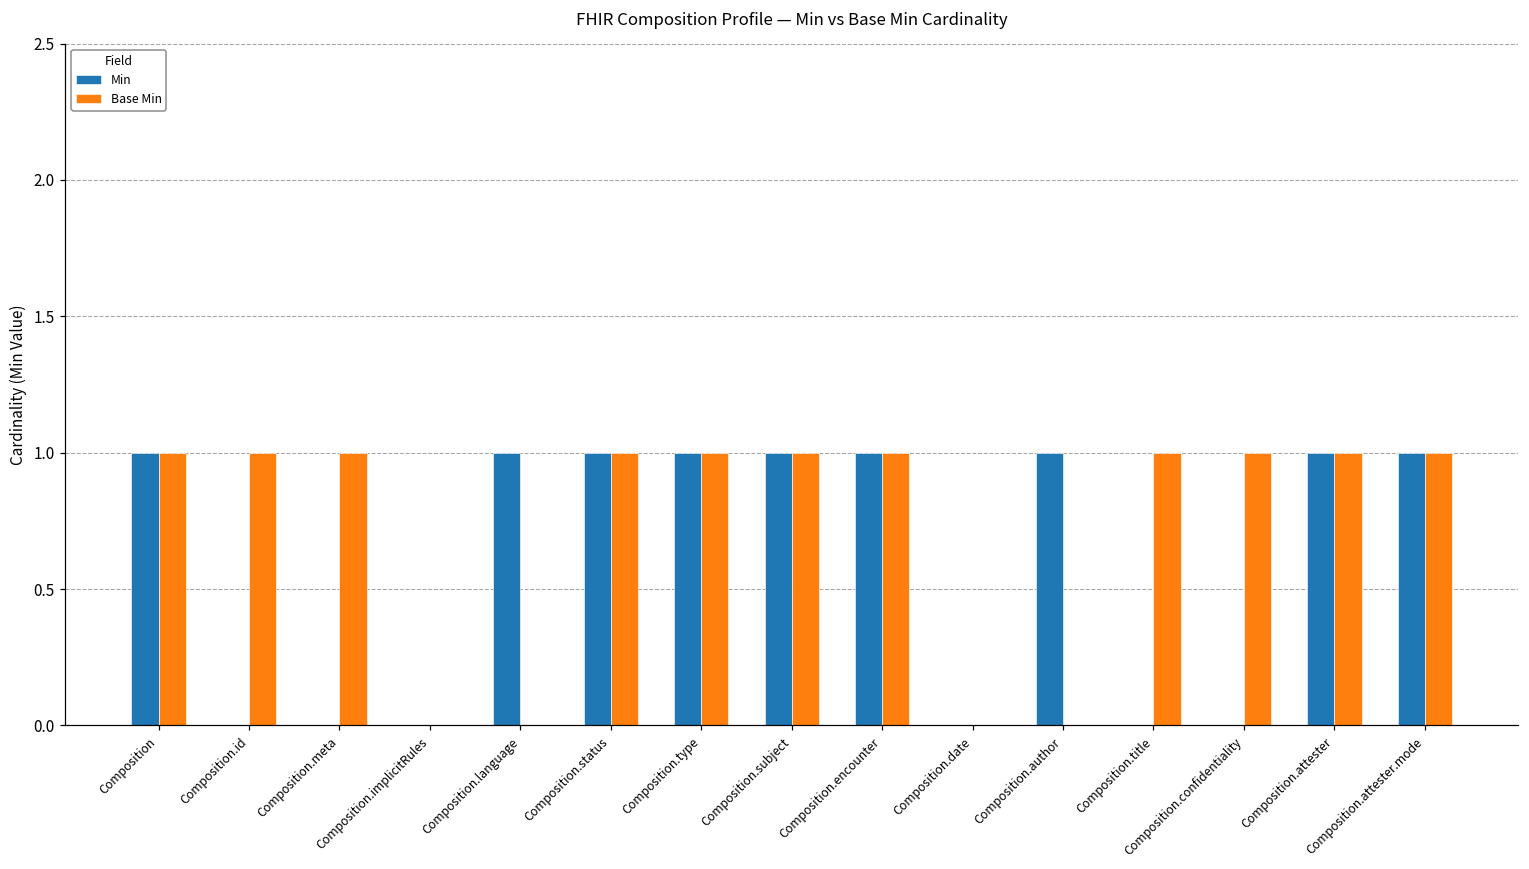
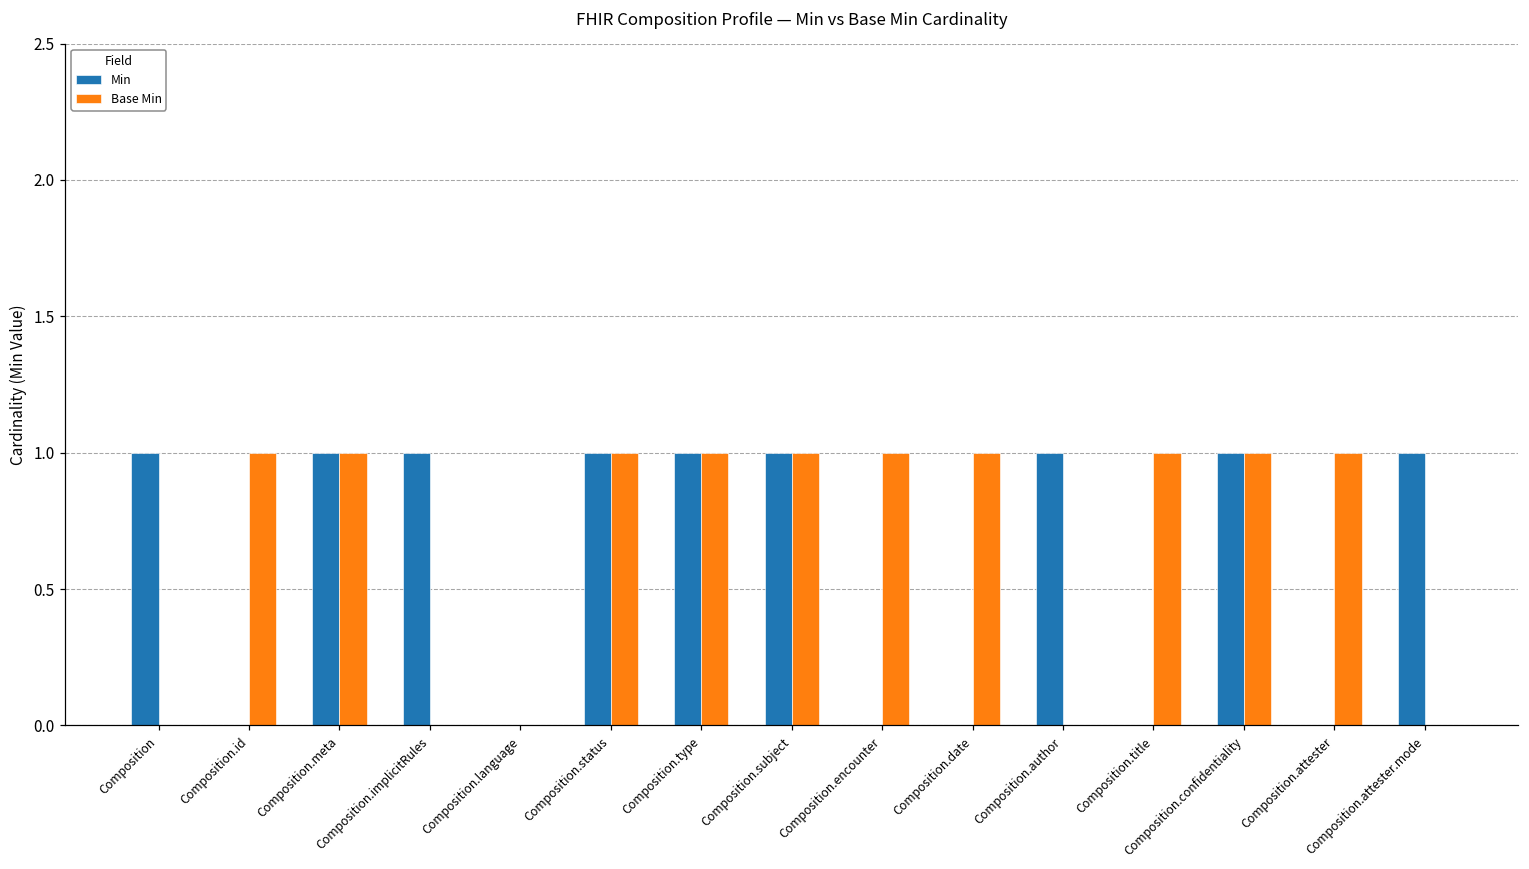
Base Min, Composition: 1 -> 0
Min, Composition.meta: 0 -> 1
Min, Composition.implicitRules: 0 -> 1
Min, Composition.language: 1 -> 0
Min, Composition.encounter: 1 -> 0
Base Min, Composition.date: 0 -> 1
Min, Composition.confidentiality: 0 -> 1
Min, Composition.attester: 1 -> 0
Base Min, Composition.attester.mode: 1 -> 0
